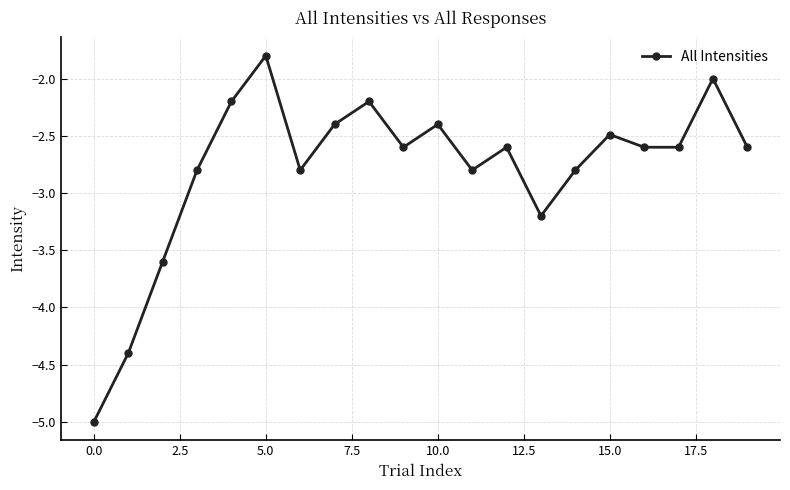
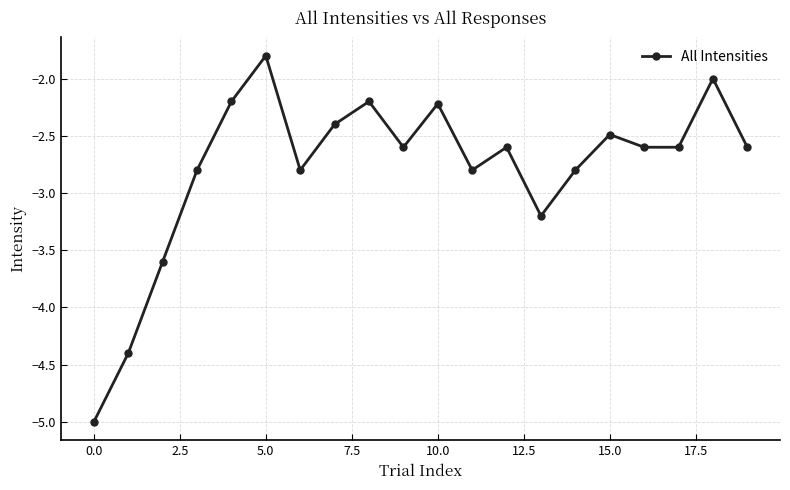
10.0: -2.40 -> -2.22
